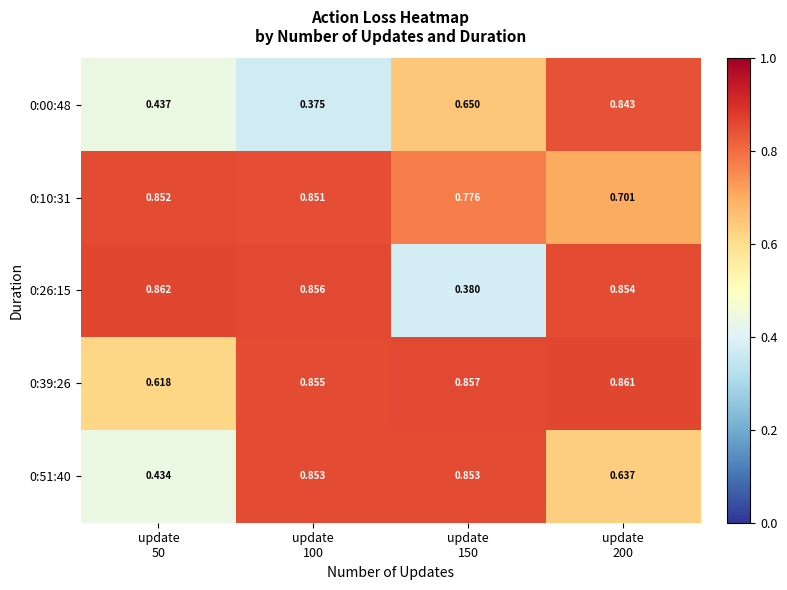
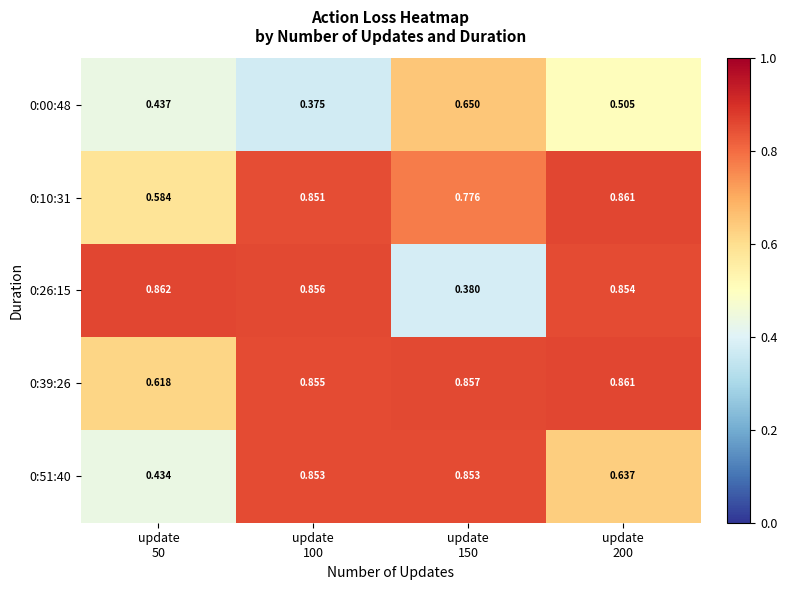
0:00:48, update 200: 0.843 -> 0.505
0:10:31, update 50: 0.852 -> 0.584
0:10:31, update 200: 0.701 -> 0.861
